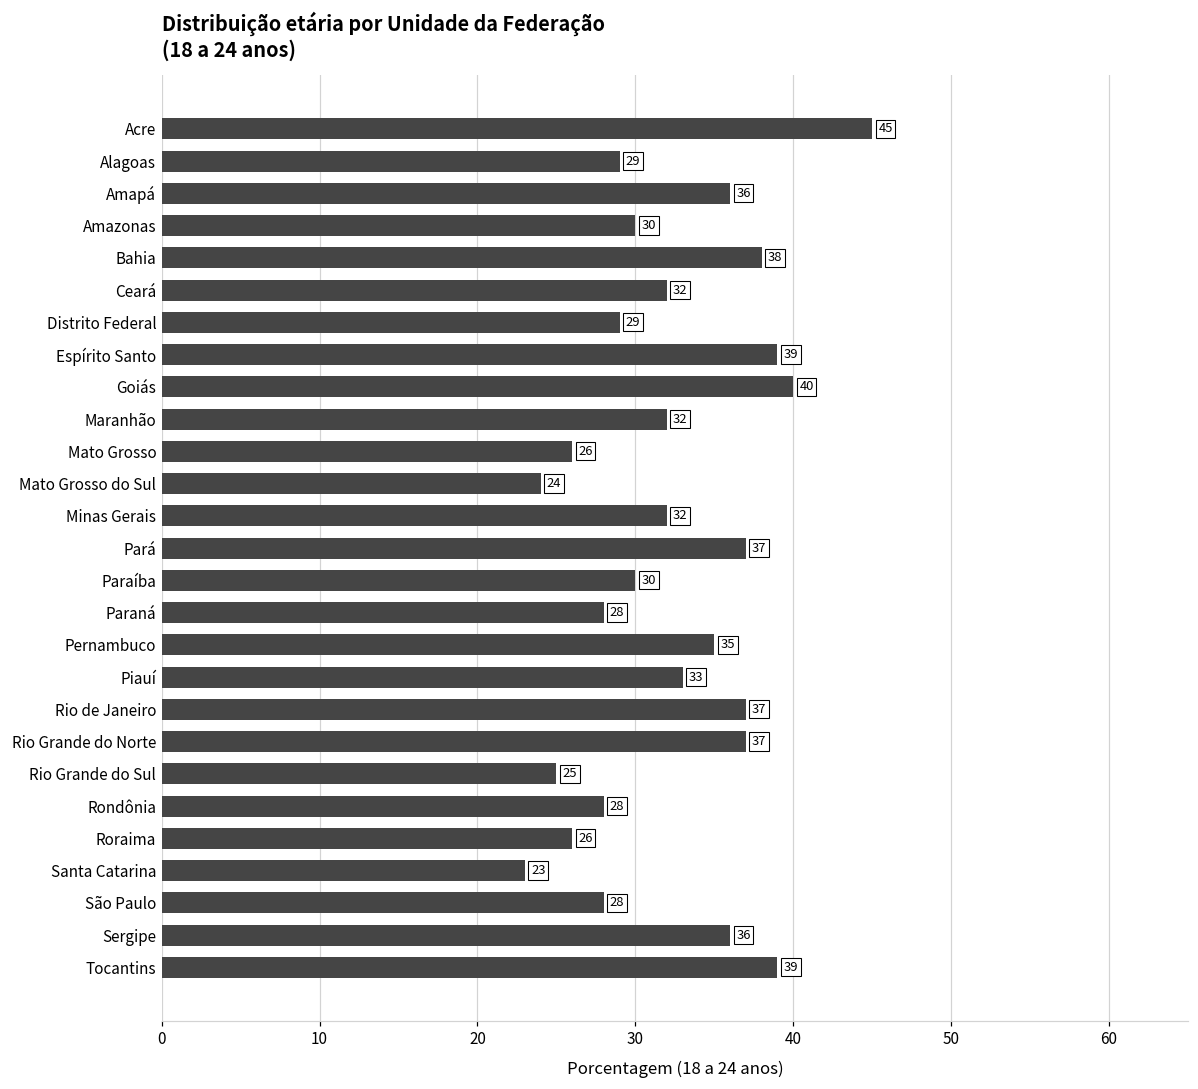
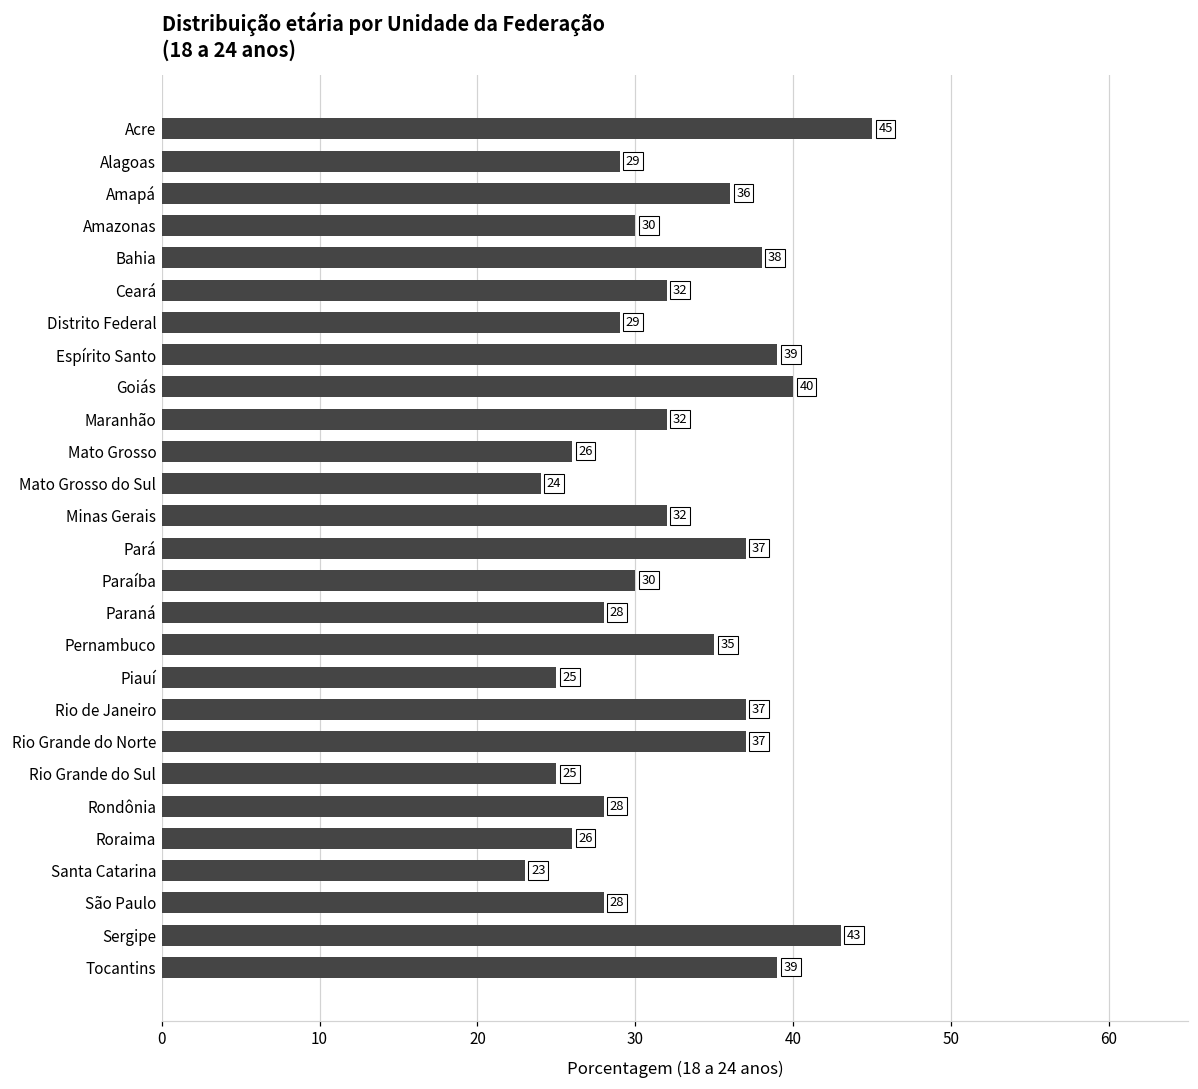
Piauí: 33 -> 25
Sergipe: 36 -> 43
